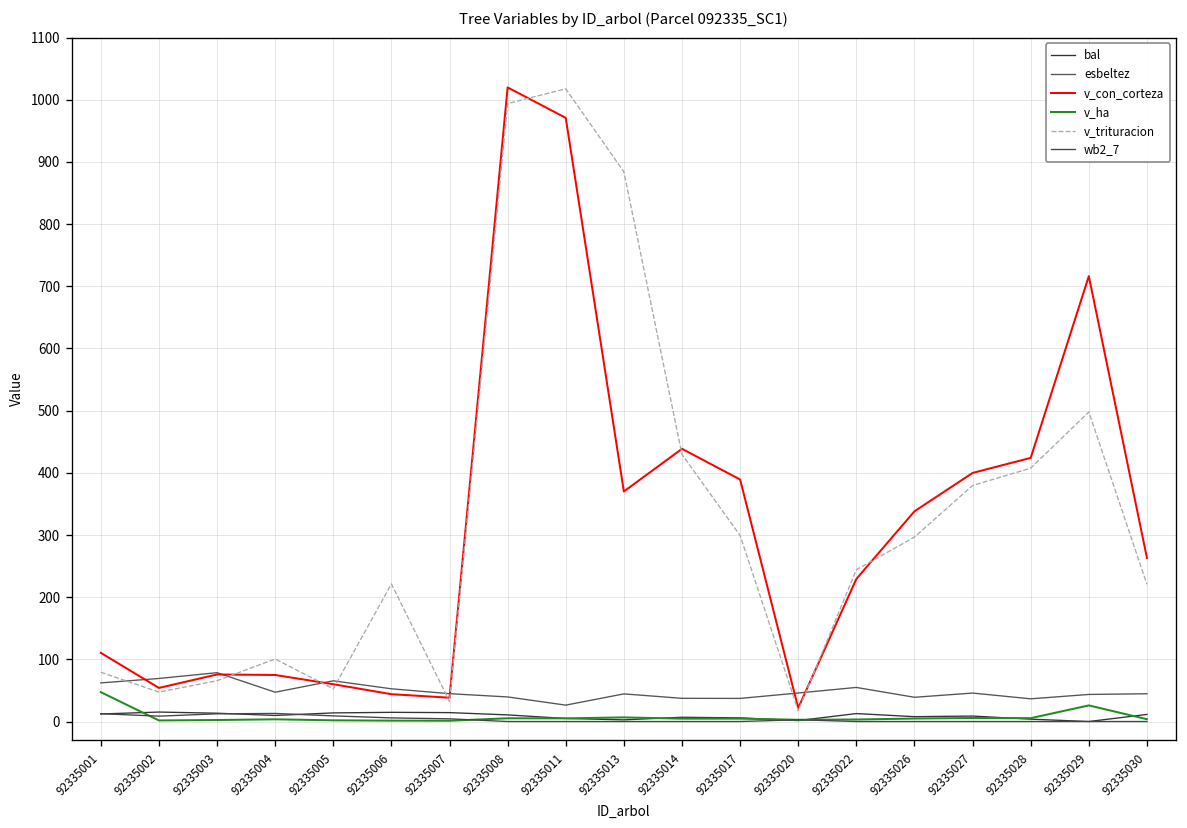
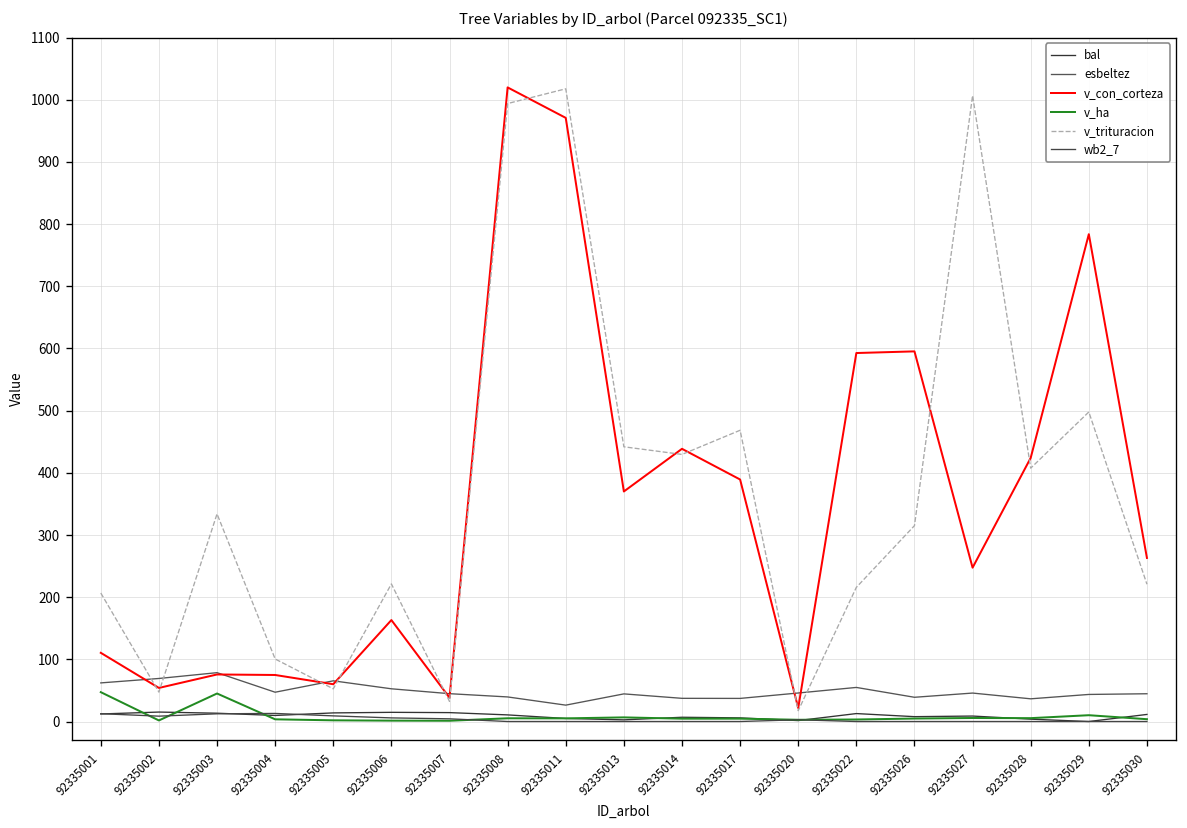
v_trituracion, 92335001: 80 -> 210
v_ha, 92335003: 0 -> 50
v_trituracion, 92335003: 70 -> 330
v_con_corteza, 92335006: 40 -> 160
v_trituracion, 92335013: 880 -> 440
v_trituracion, 92335017: 300 -> 470
v_con_corteza, 92335022: 230 -> 590
v_trituracion, 92335022: 240 -> 220
v_con_corteza, 92335026: 340 -> 600
v_trituracion, 92335026: 300 -> 320
v_con_corteza, 92335027: 400 -> 250
v_trituracion, 92335027: 380 -> 1010
v_con_corteza, 92335029: 720 -> 780
v_ha, 92335029: 30 -> 10
